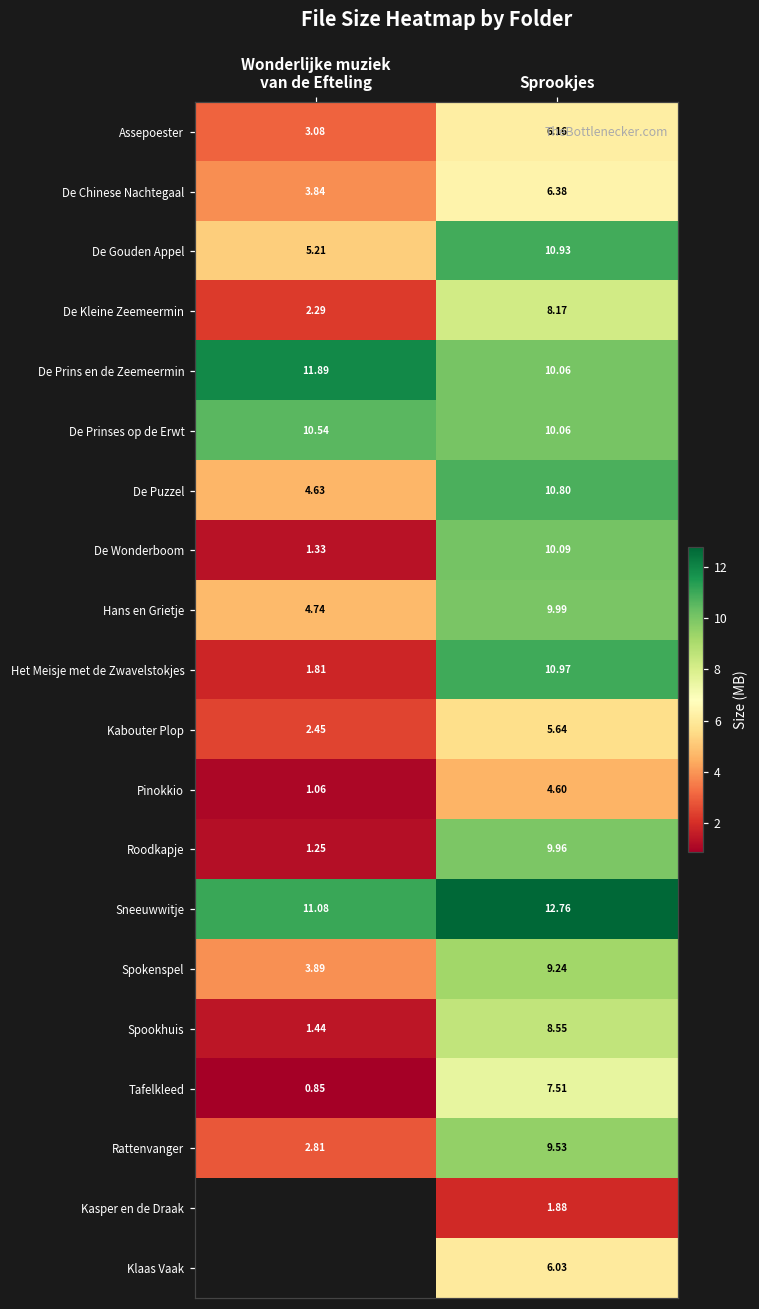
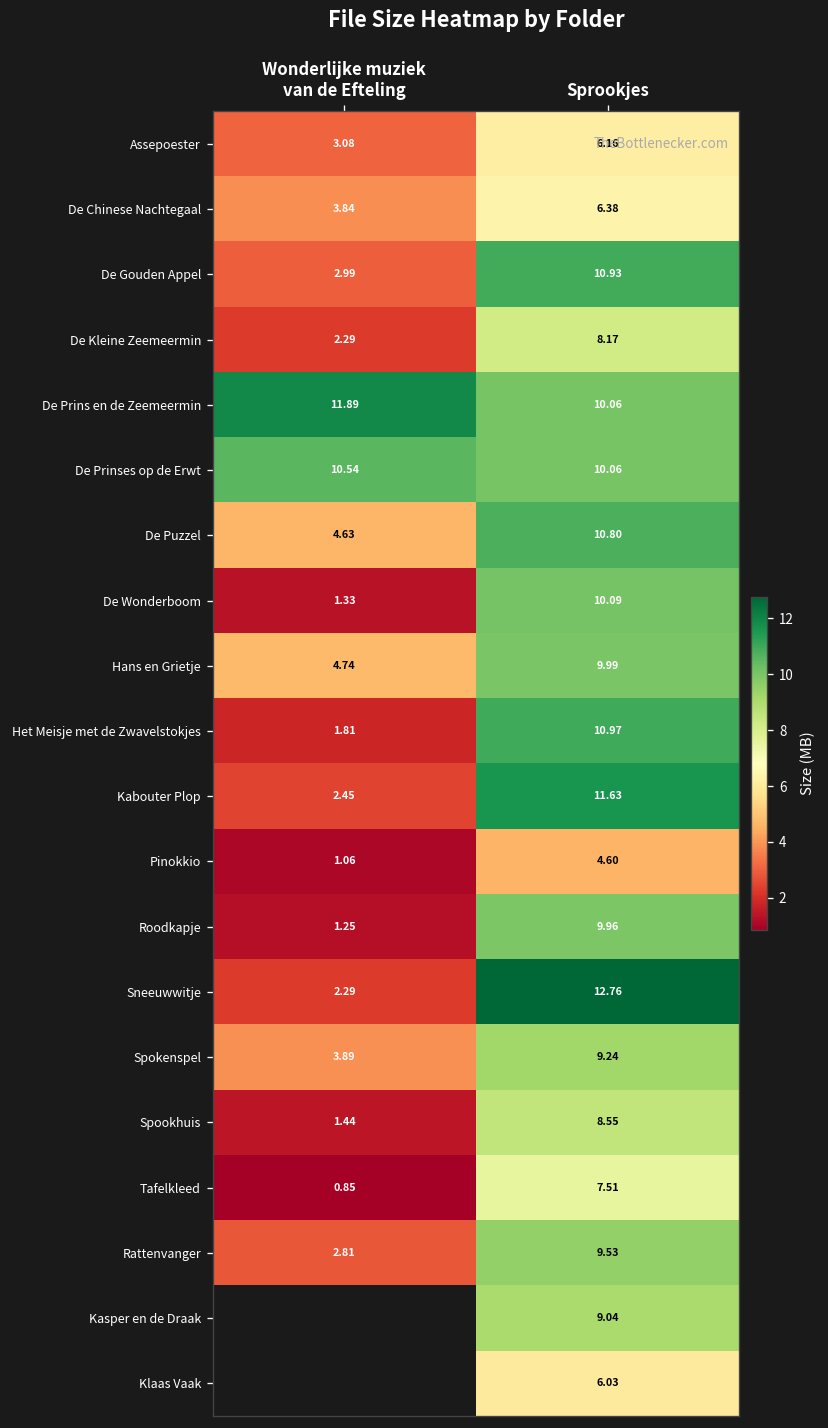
De Gouden Appel, Wonderlijke muziek van de Efteling: 5.21 -> 2.99
Kabouter Plop, Sprookjes: 5.64 -> 11.63
Sneeuwwitje, Wonderlijke muziek van de Efteling: 11.08 -> 2.29
Kasper en de Draak, Sprookjes: 1.88 -> 9.04
